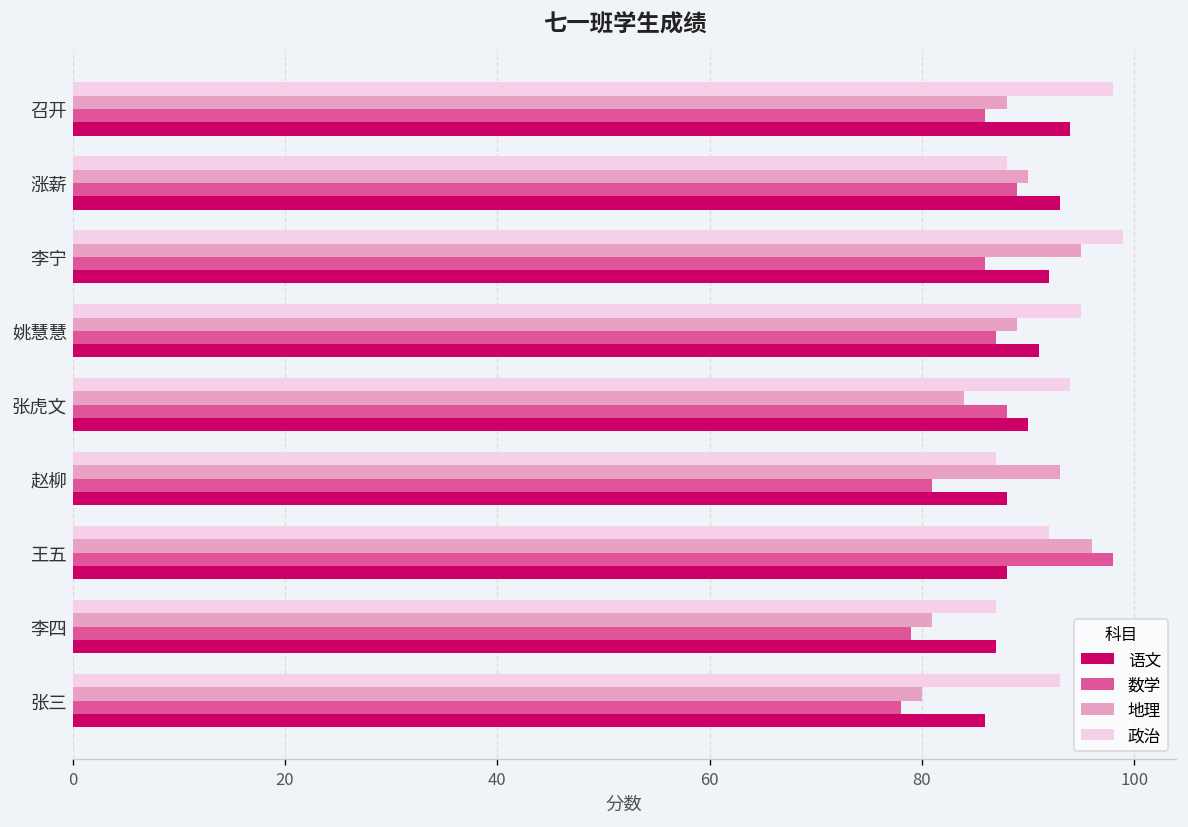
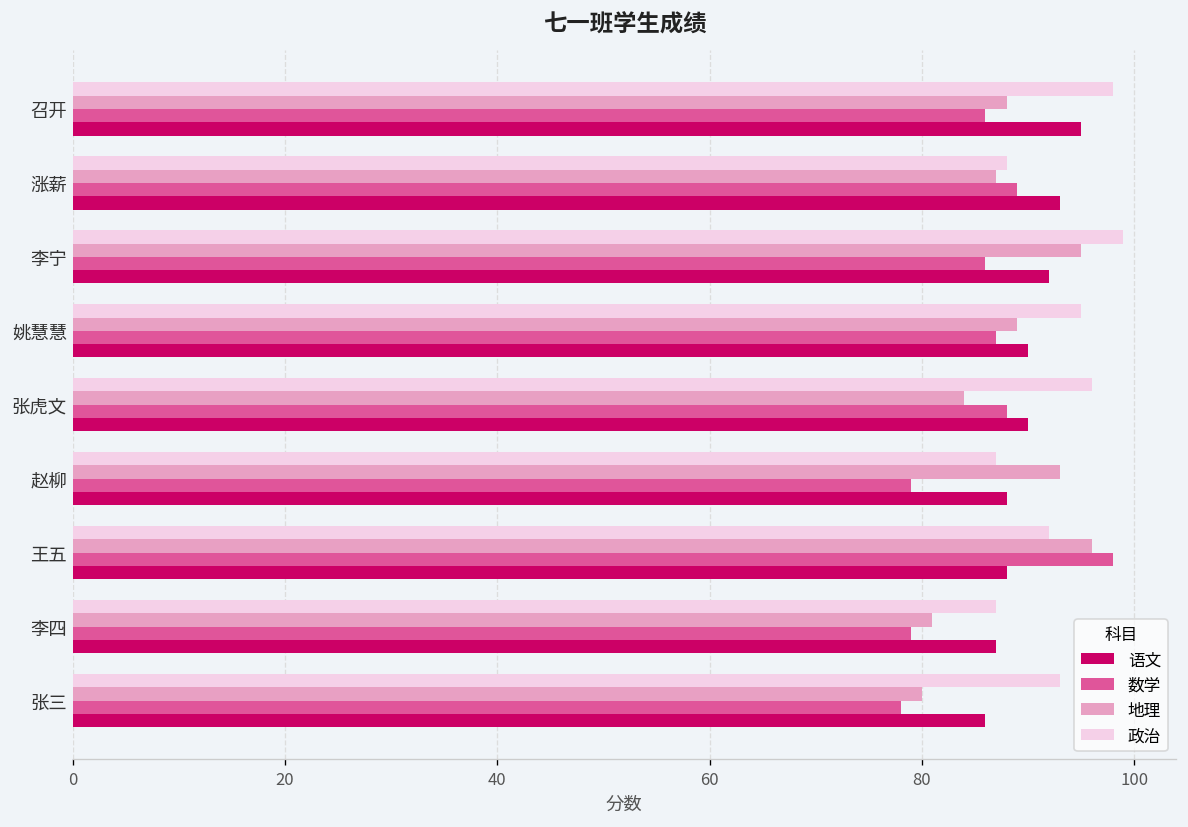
语文, 召开: 94 -> 95
地理, 涨薪: 90 -> 87
语文, 姚慧慧: 91 -> 90
政治, 张虎文: 94 -> 96
数学, 赵柳: 81 -> 79
